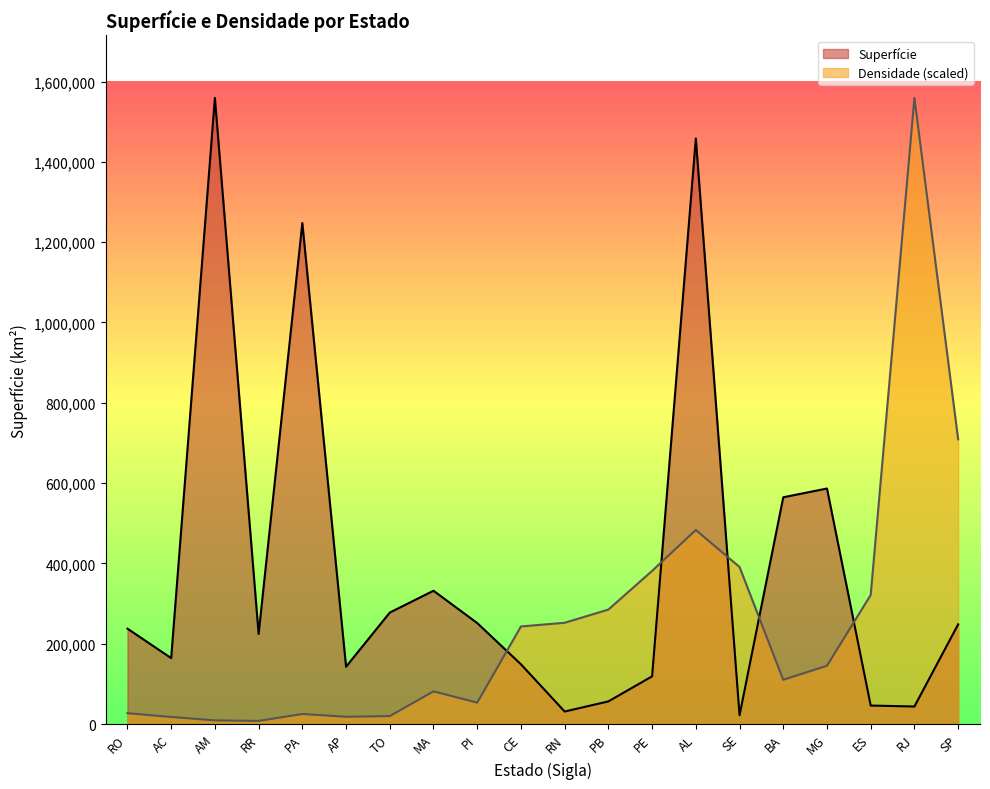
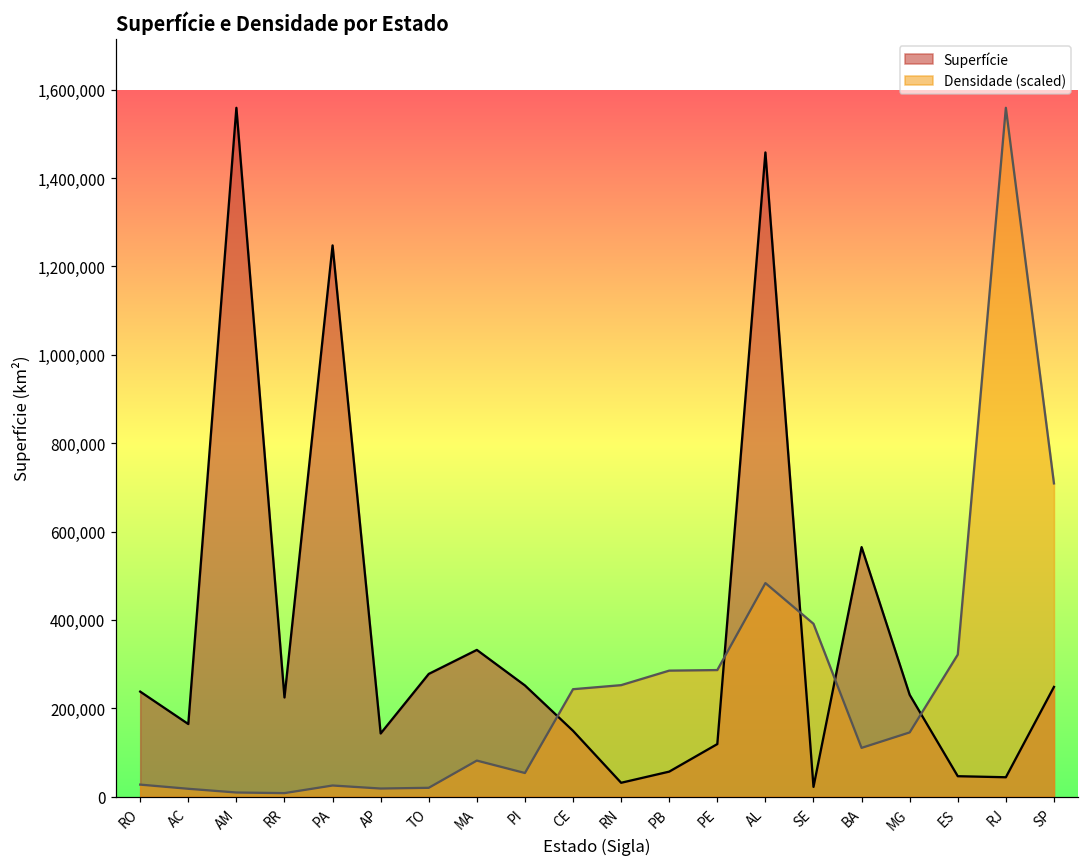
Densidade (scaled), PE: 380,000 -> 290,000
Superfície, MG: 590,000 -> 230,000
